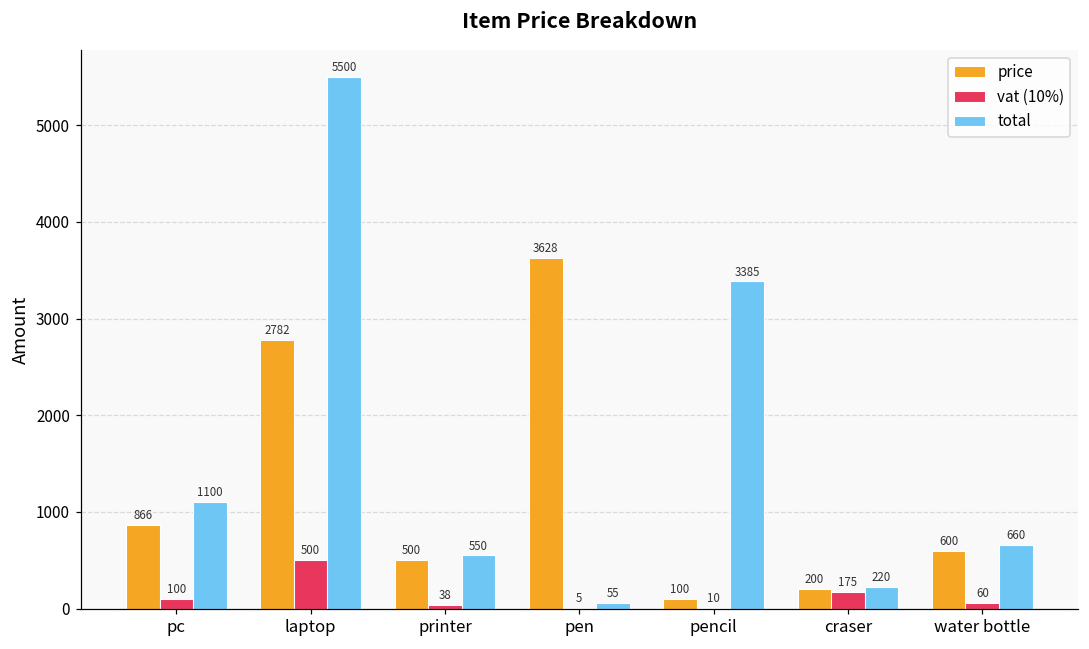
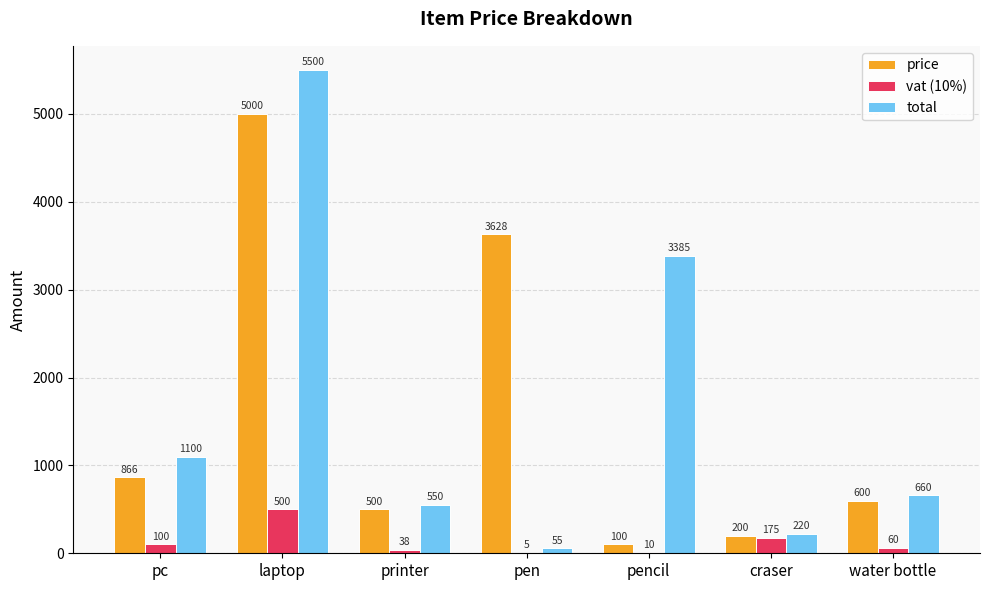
price, laptop: 2782 -> 5000
